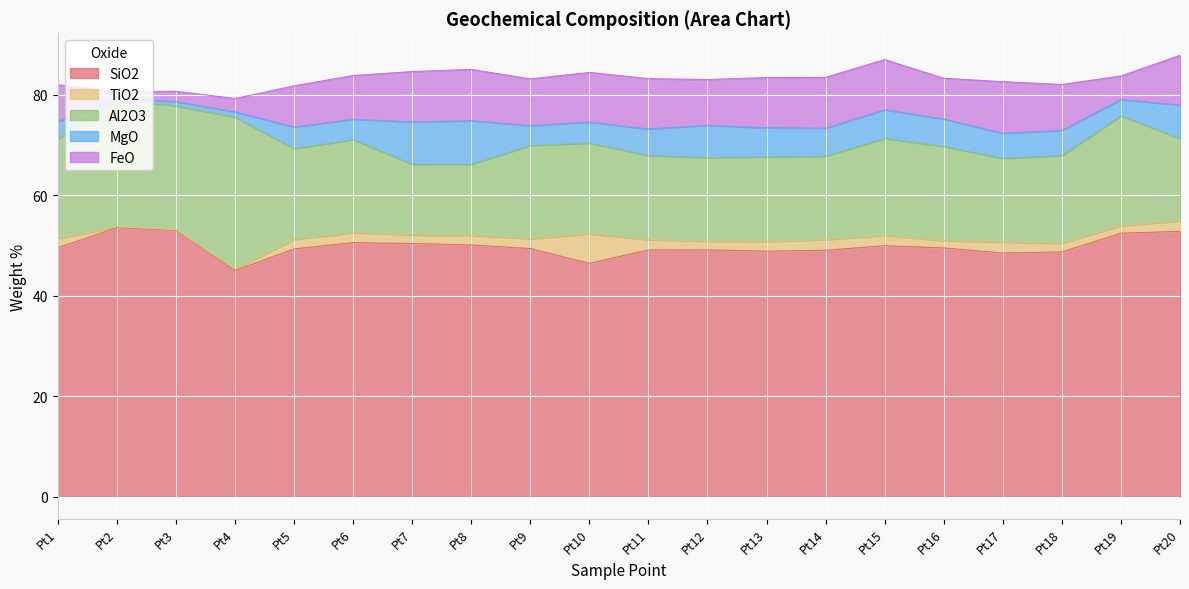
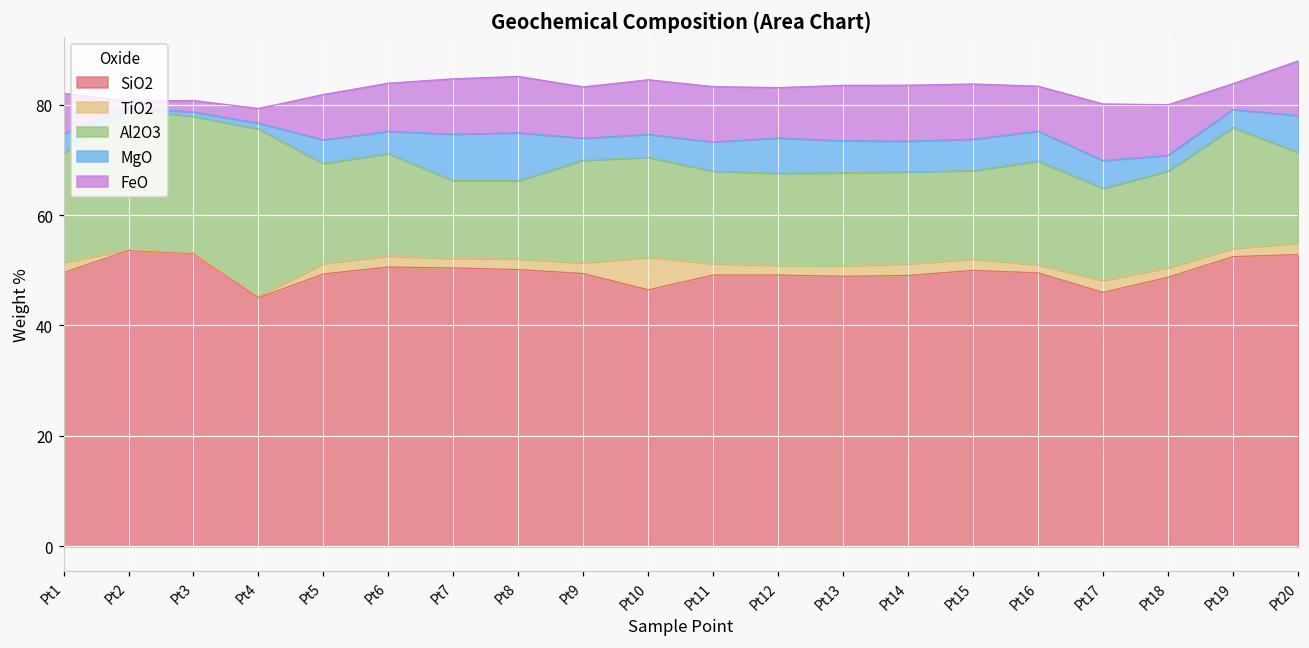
Al2O3, Pt15: 19 -> 16
SiO2, Pt17: 49 -> 46
MgO, Pt18: 5 -> 3
